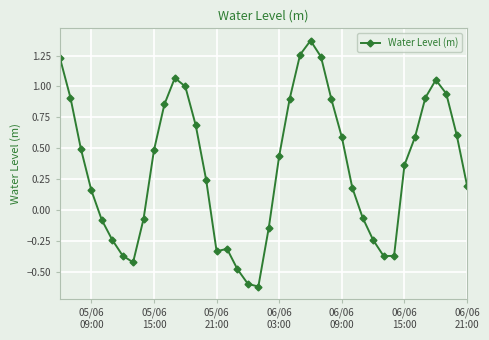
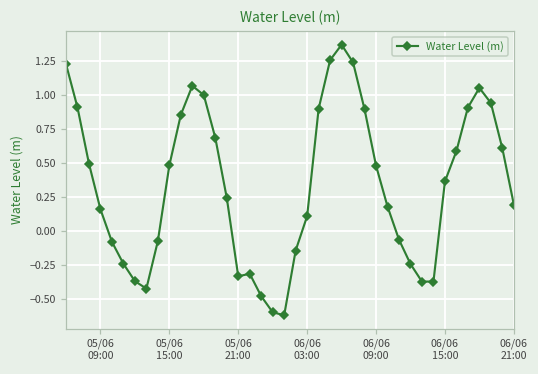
06/06 03:00: 0.44 -> 0.11
06/06 09:00: 0.59 -> 0.48
